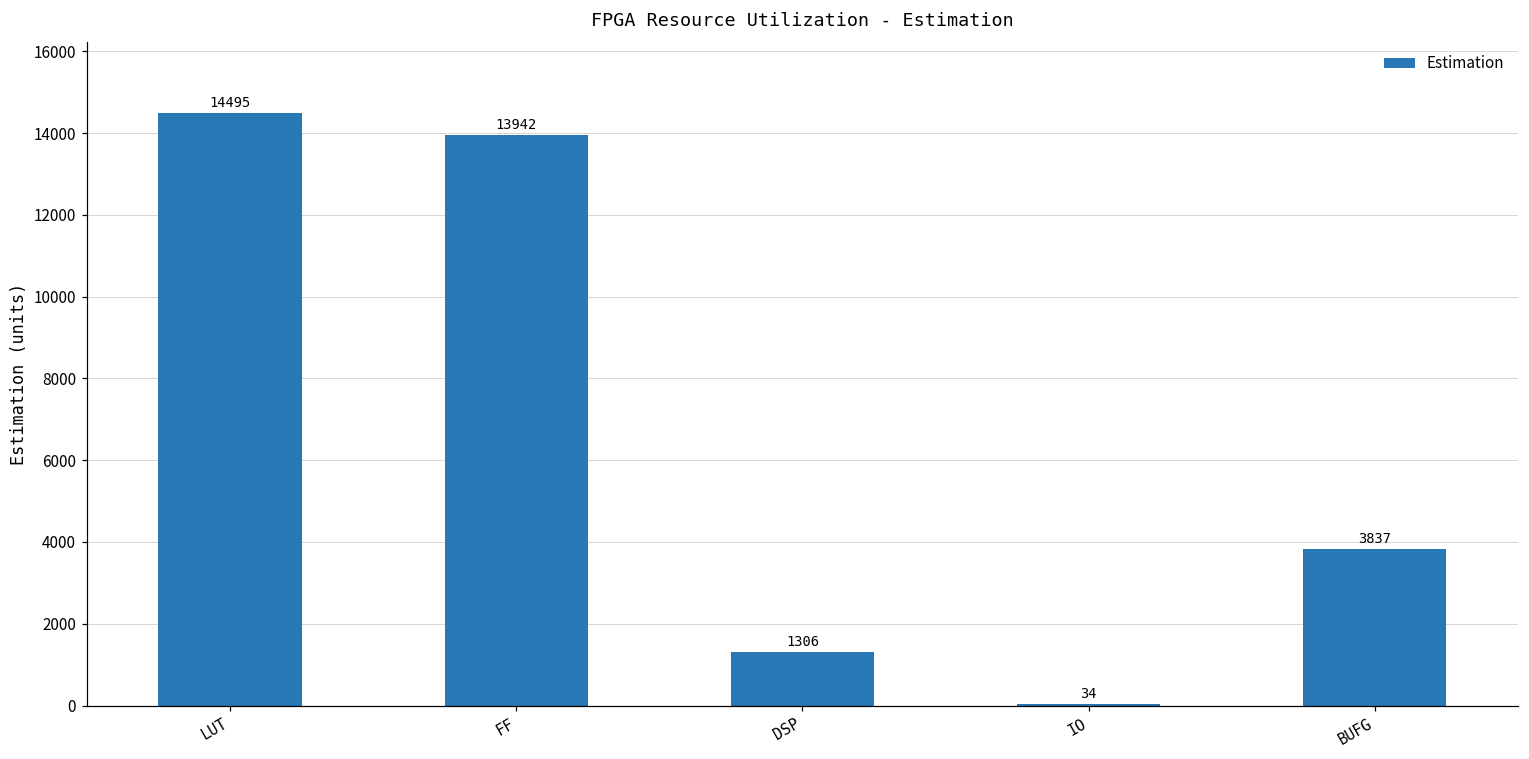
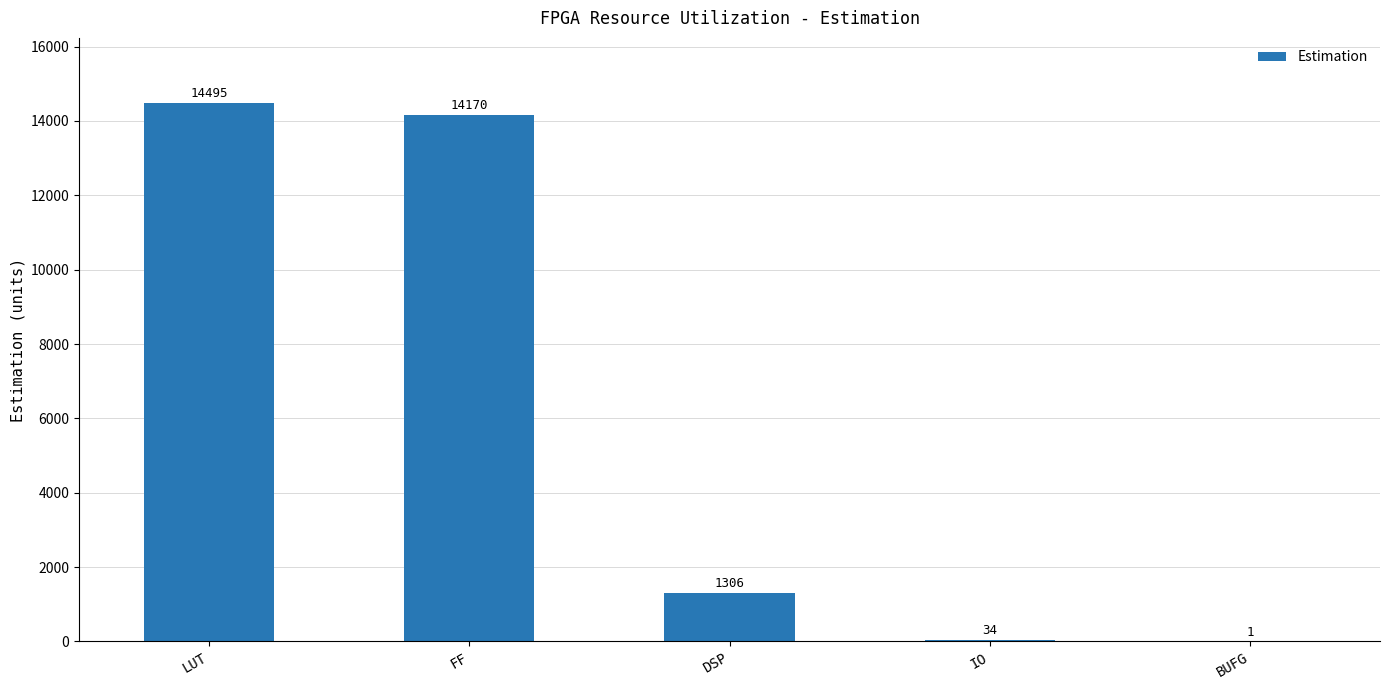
FF: 13942 -> 14170
BUFG: 3837 -> 1
